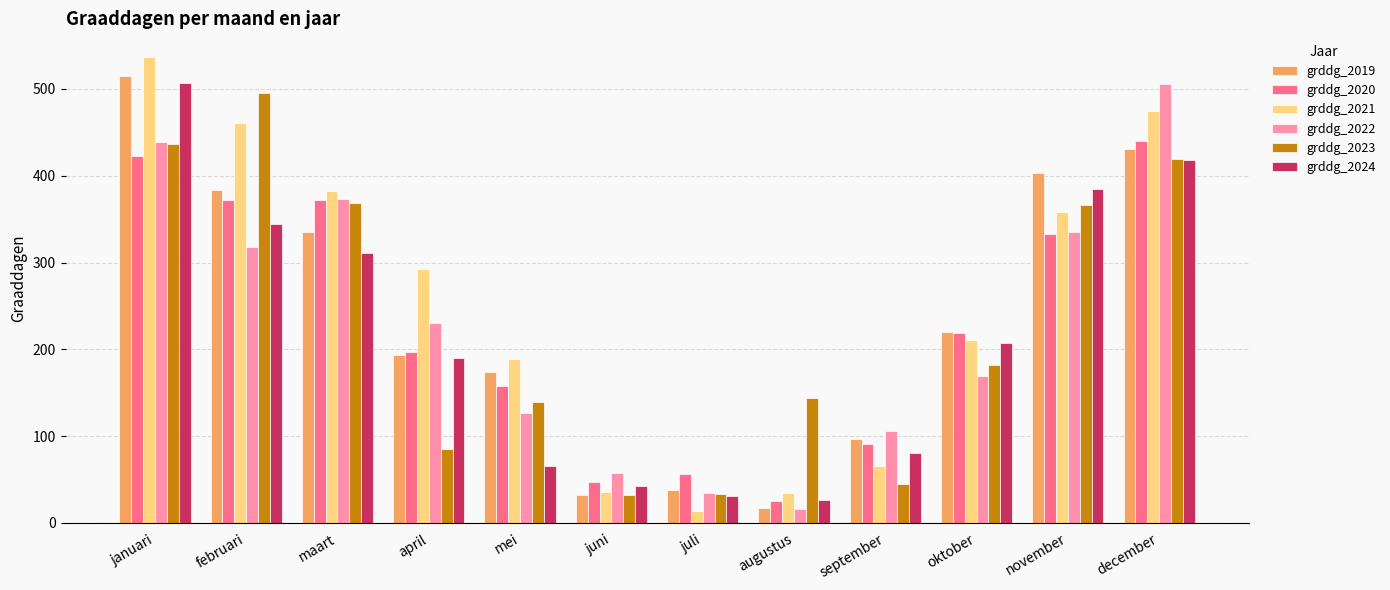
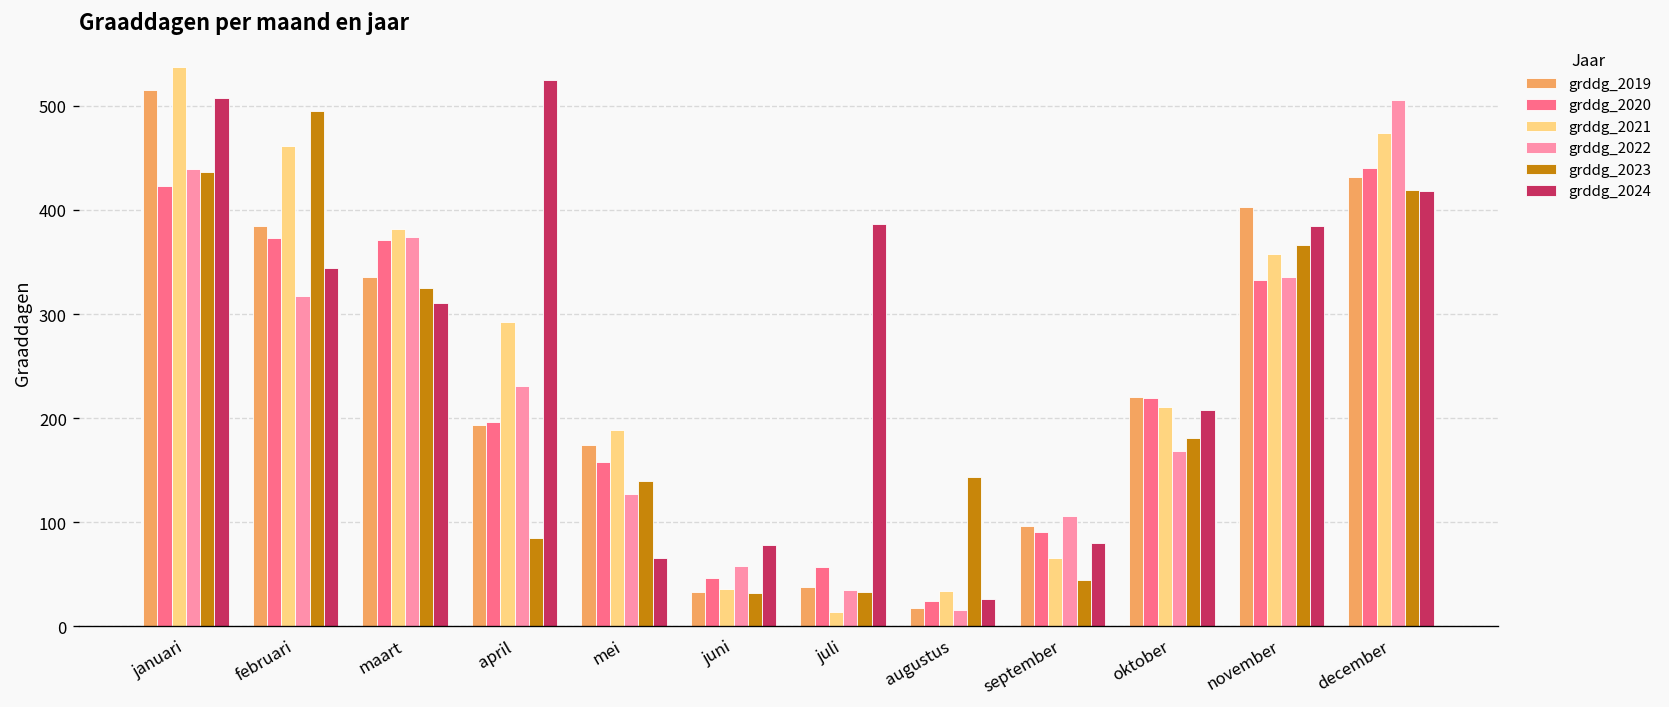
grddg_2023, maart: 370 -> 330
grddg_2024, april: 190 -> 520
grddg_2024, juni: 40 -> 80
grddg_2024, juli: 30 -> 390
